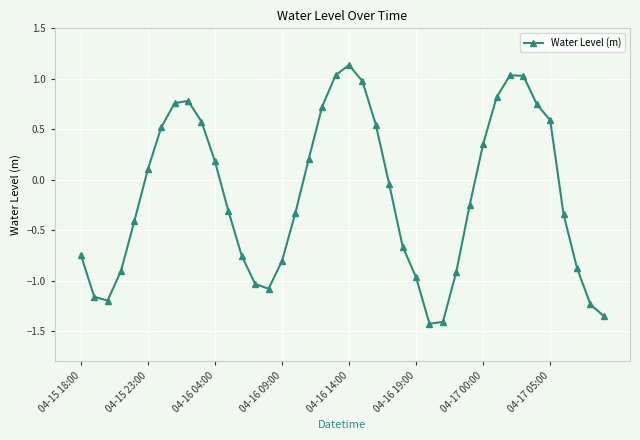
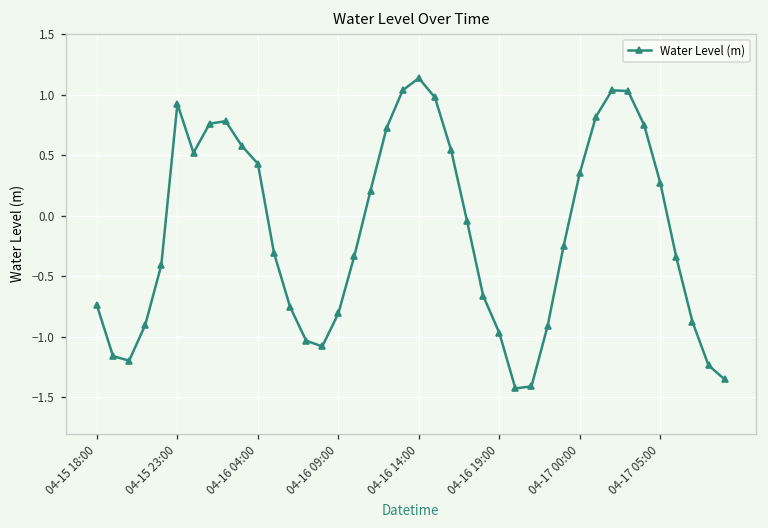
04-15 23:00: 0.10 -> 0.92
04-16 04:00: 0.18 -> 0.43
04-17 05:00: 0.59 -> 0.27
